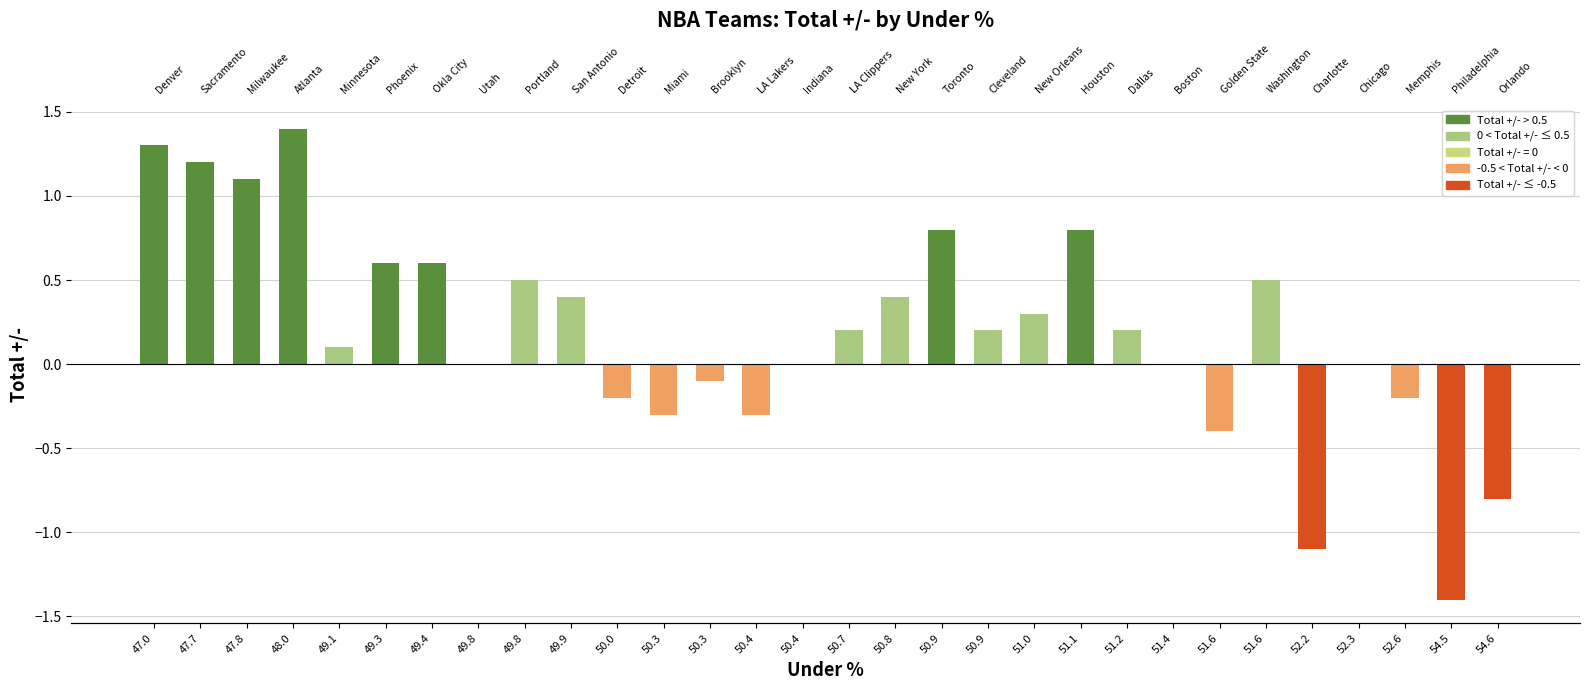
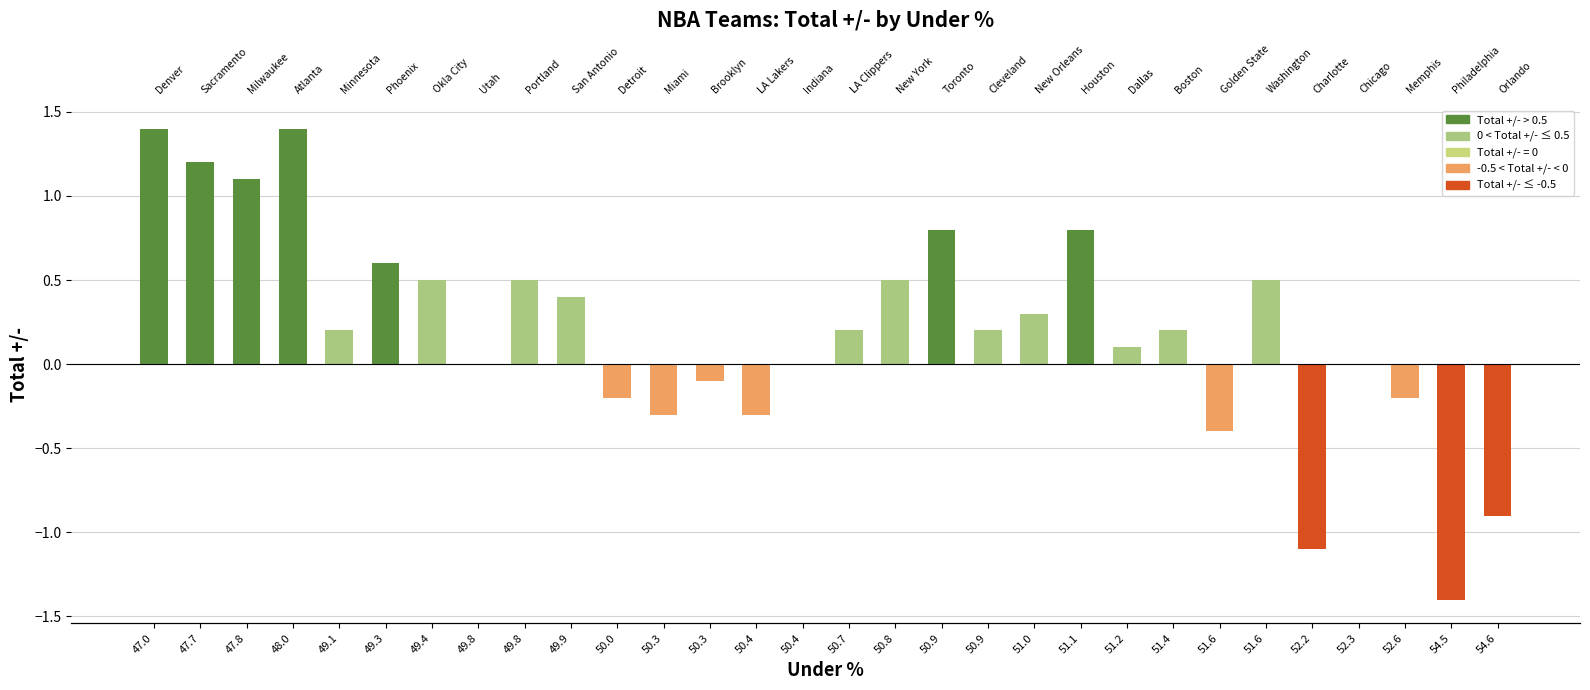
47.0: 1.3 -> 1.4
49.1: 0.1 -> 0.2
49.4: 0.6 -> 0.5
50.8: 0.4 -> 0.5
51.2: 0.2 -> 0.1
51.4: 0.0 -> 0.2
54.6: -0.8 -> -0.9
